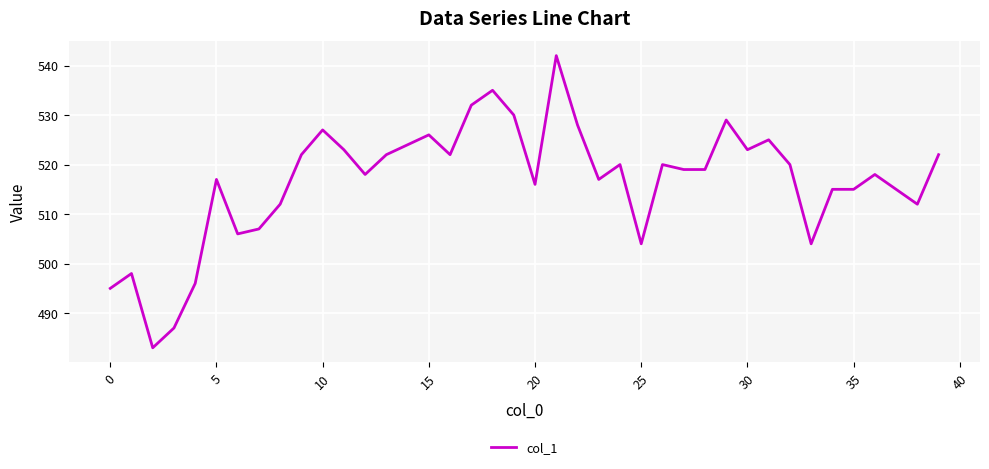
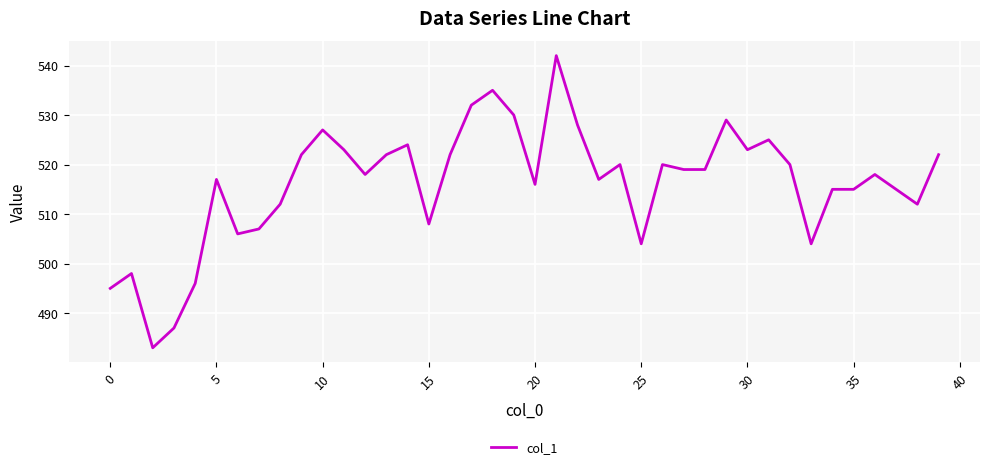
15: 526 -> 508
